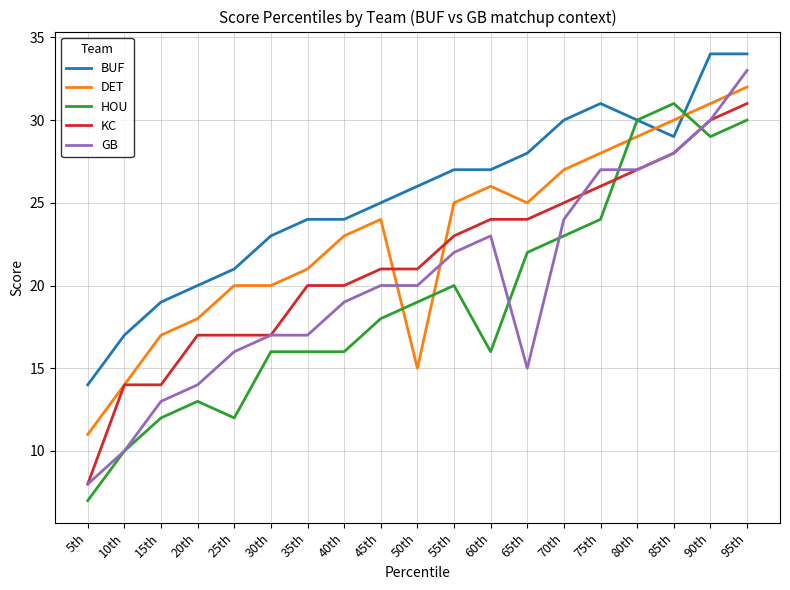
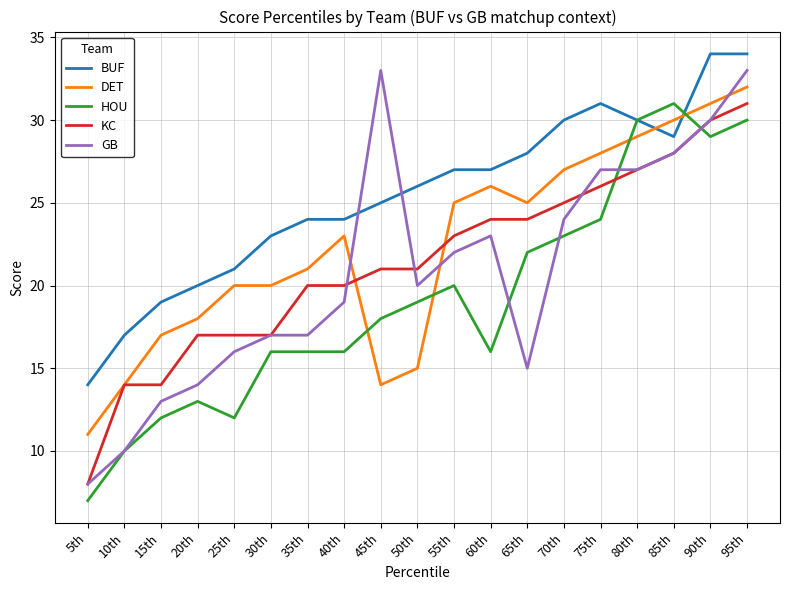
DET, 45th: 24 -> 14
GB, 45th: 20 -> 33
